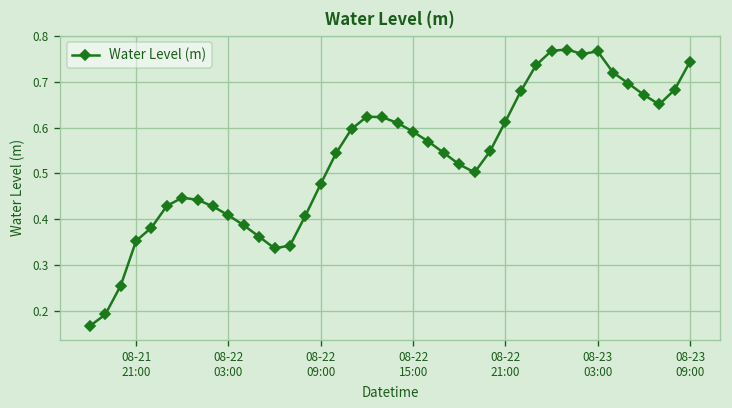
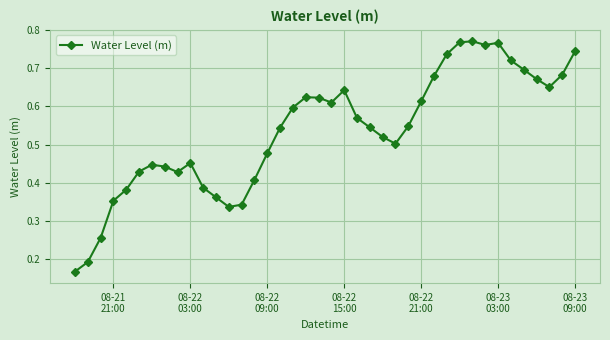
08-22 03:00: 0.41 -> 0.45
08-22 15:00: 0.59 -> 0.64
